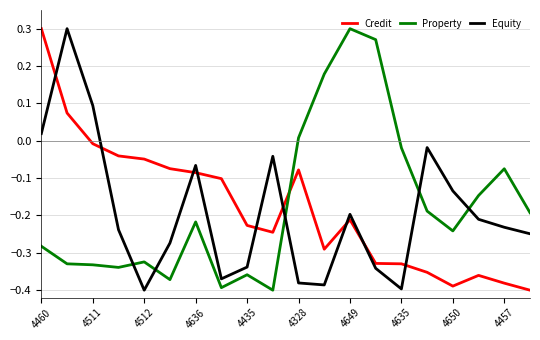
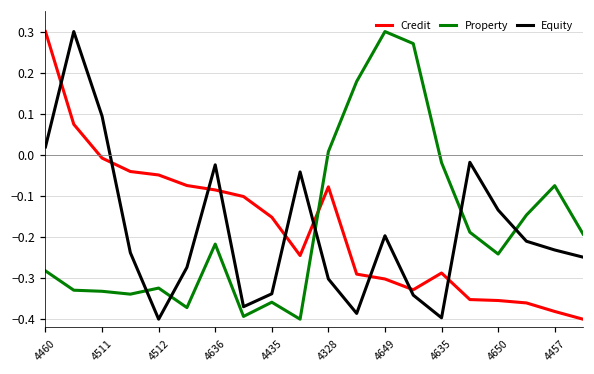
Equity, 4636: -0.07 -> -0.02
Credit, 4435: -0.23 -> -0.15
Equity, 4328: -0.38 -> -0.30
Credit, 4649: -0.21 -> -0.30
Credit, 4635: -0.33 -> -0.29
Credit, 4650: -0.39 -> -0.35
